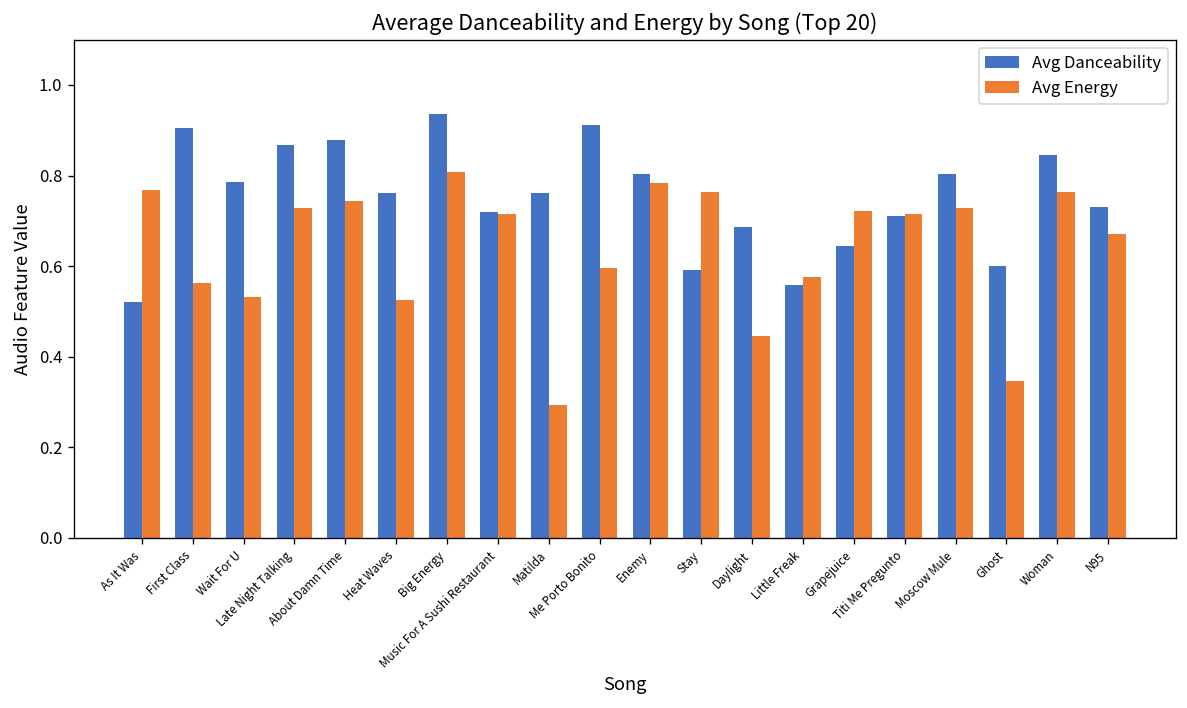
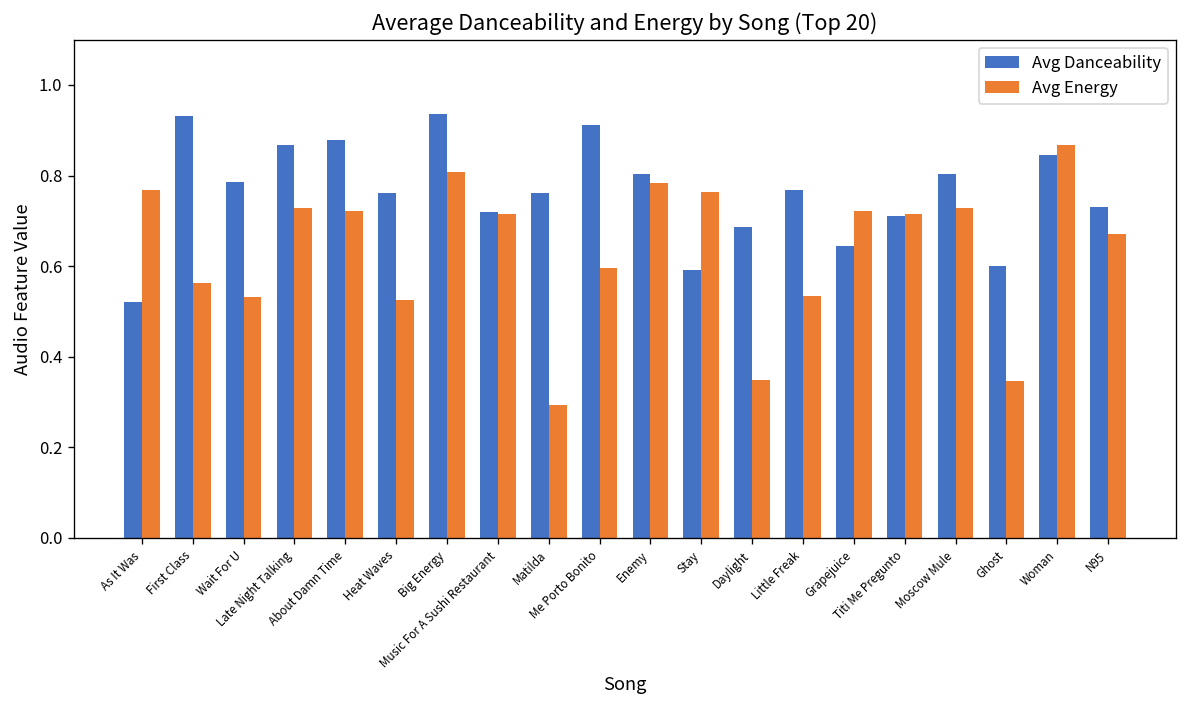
Avg Danceability, First Class: 0.91 -> 0.93
Avg Energy, About Damn Time: 0.74 -> 0.72
Avg Energy, Daylight: 0.45 -> 0.35
Avg Danceability, Little Freak: 0.56 -> 0.77
Avg Energy, Little Freak: 0.58 -> 0.54
Avg Energy, Woman: 0.76 -> 0.87
